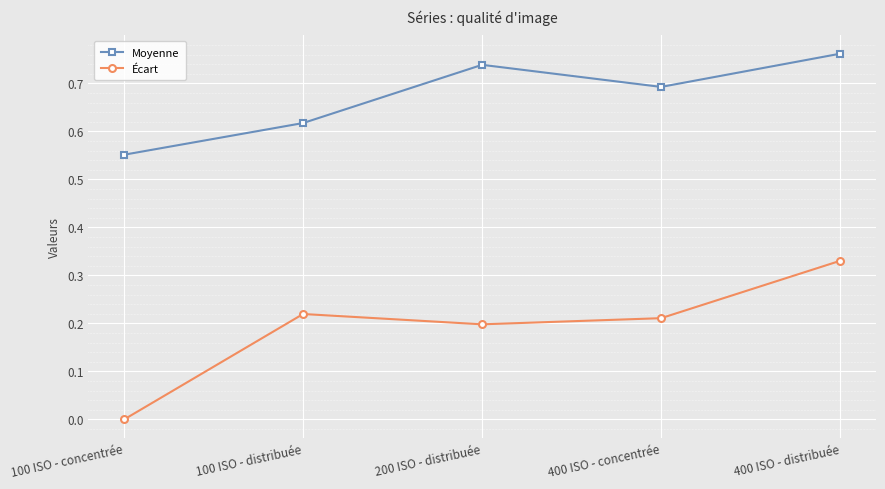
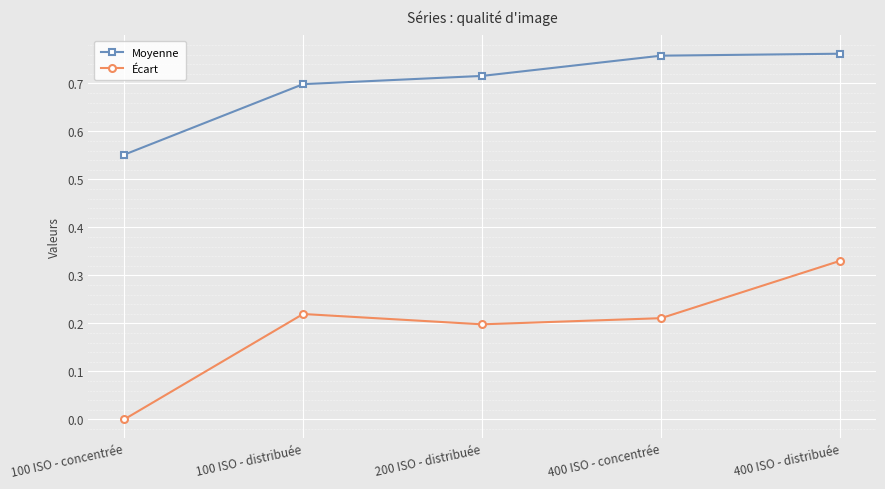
Moyenne, 100 ISO - distribuée: 0.62 -> 0.70
Moyenne, 200 ISO - distribuée: 0.74 -> 0.72
Moyenne, 400 ISO - concentrée: 0.69 -> 0.76
